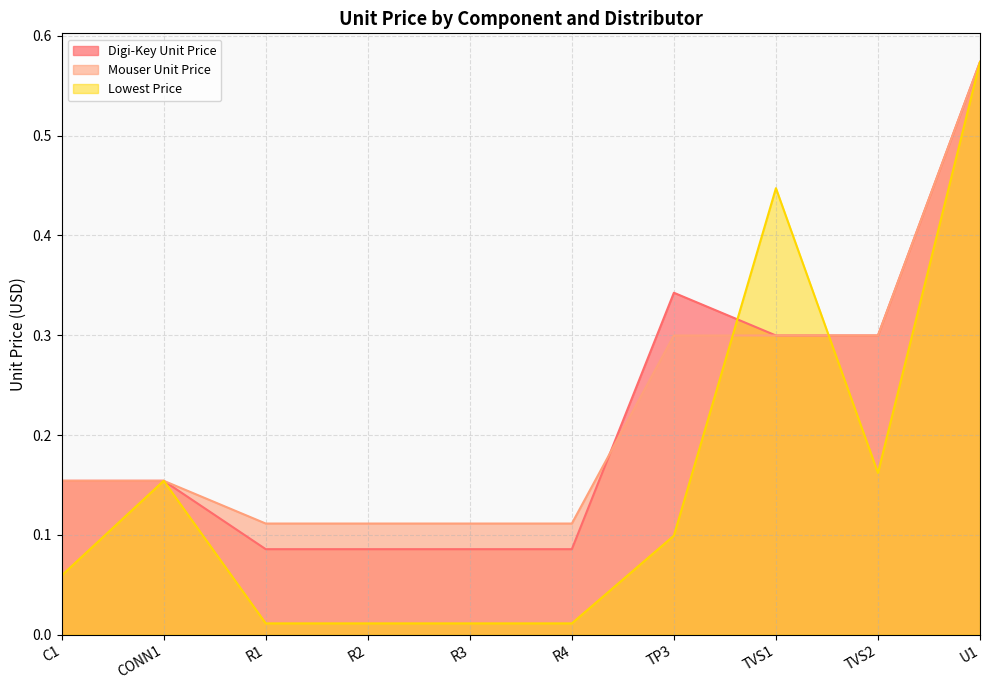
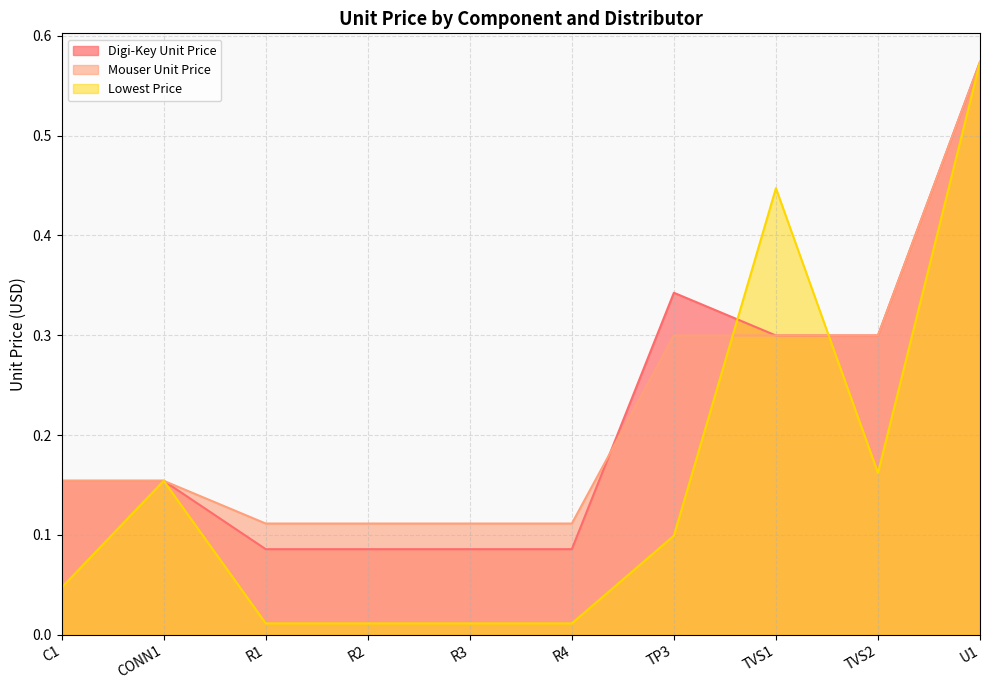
Lowest Price, C1: 0.06 -> 0.05
